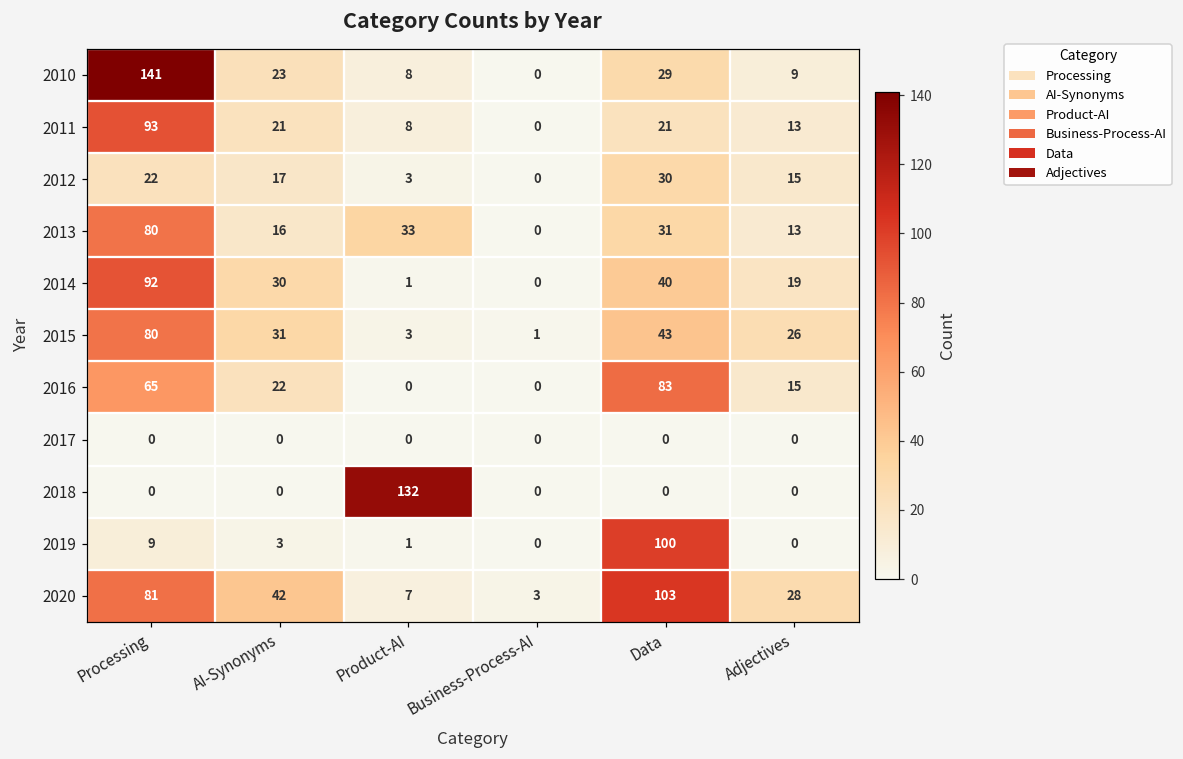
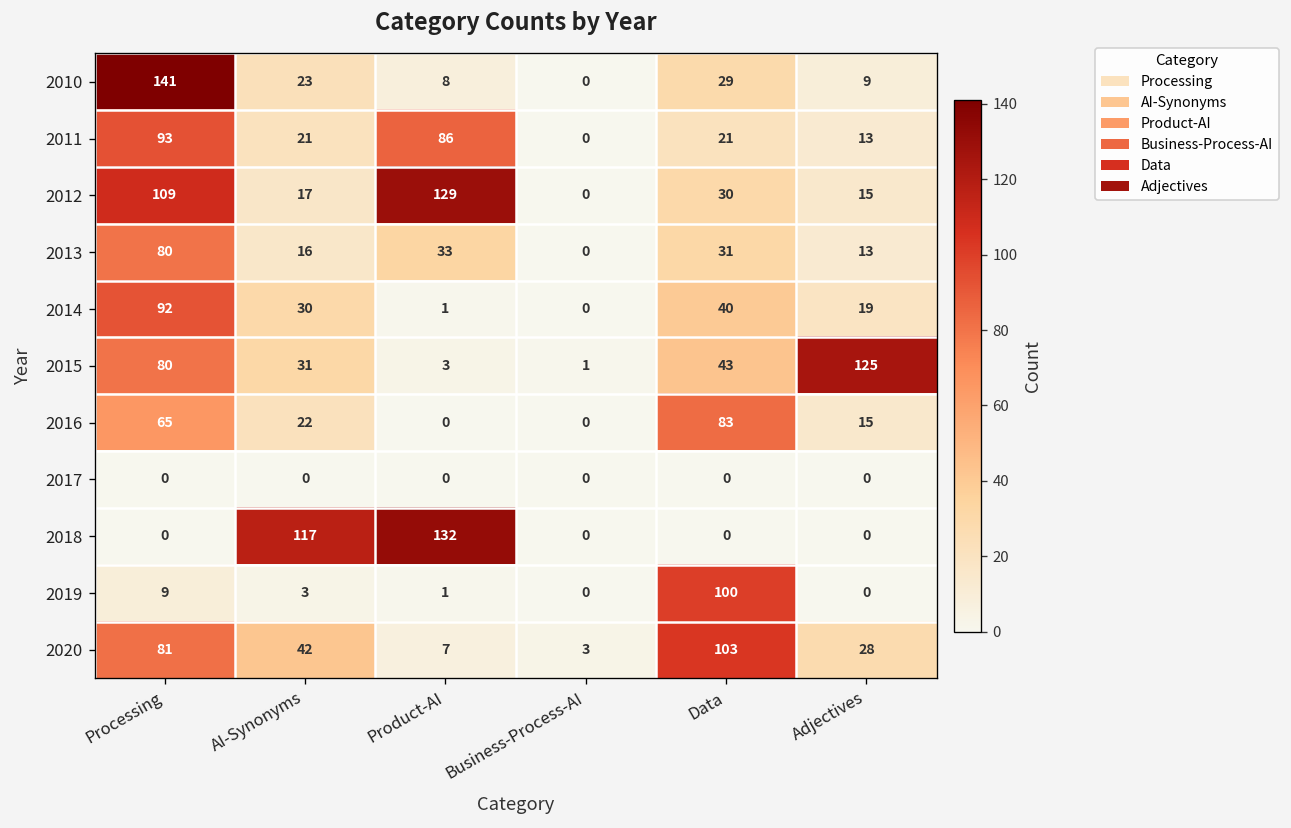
2011, Product-AI: 8 -> 86
2012, Processing: 22 -> 109
2012, Product-AI: 3 -> 129
2015, Adjectives: 26 -> 125
2018, AI-Synonyms: 0 -> 117
